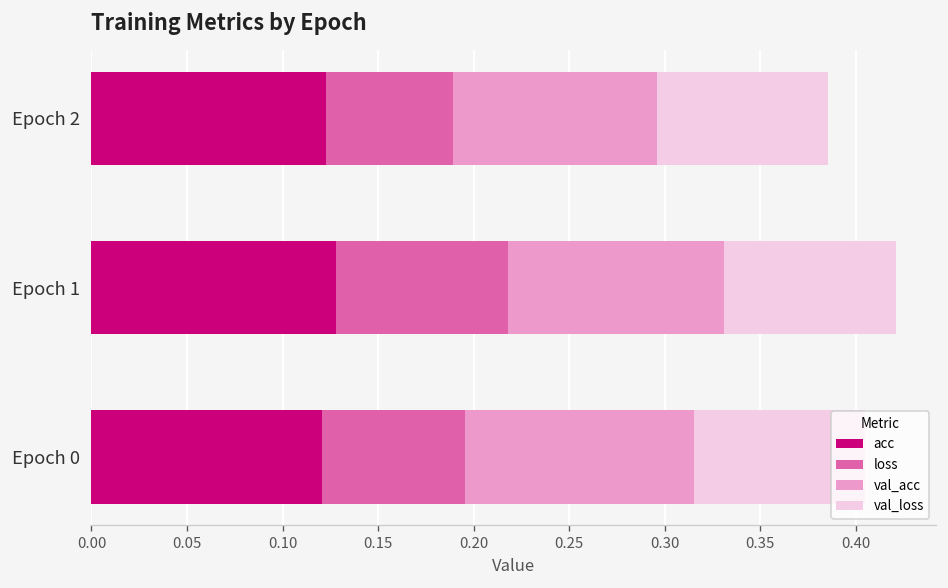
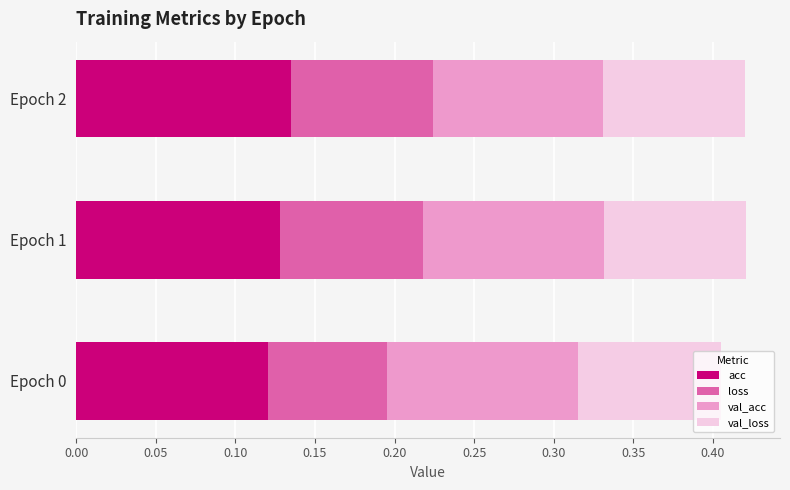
acc, Epoch 2: 0.123 -> 0.135
loss, Epoch 2: 0.067 -> 0.090
